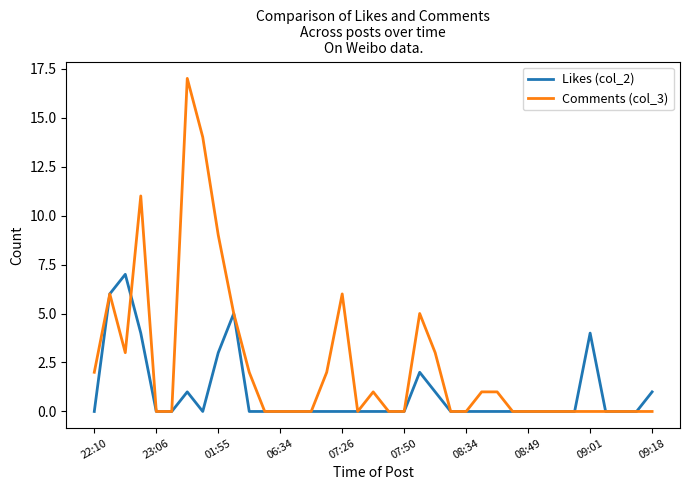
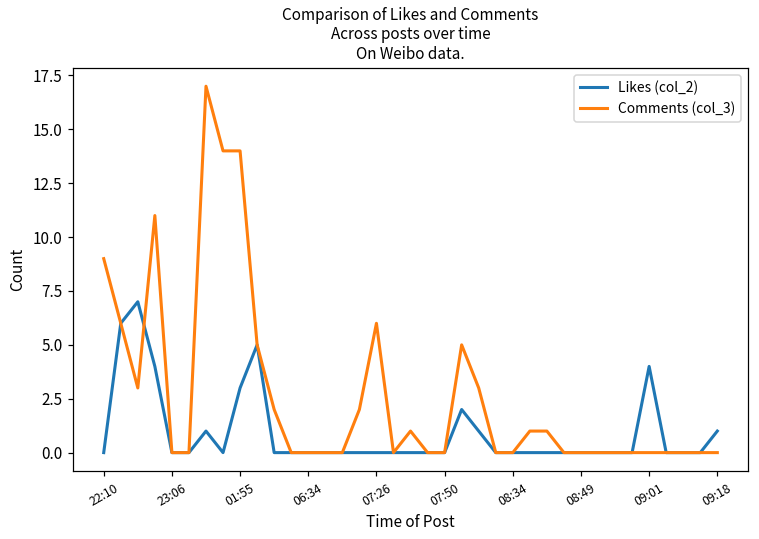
Comments (col_3), 22:10: 2 -> 9
Comments (col_3), 01:55: 9 -> 14
